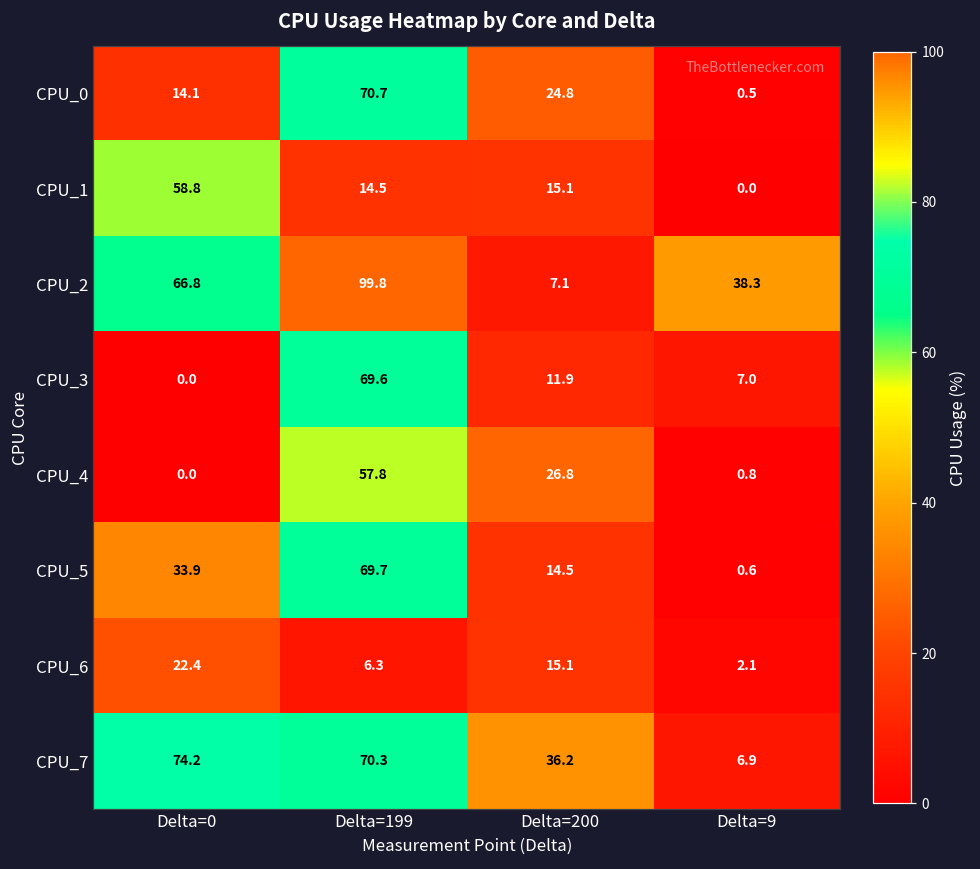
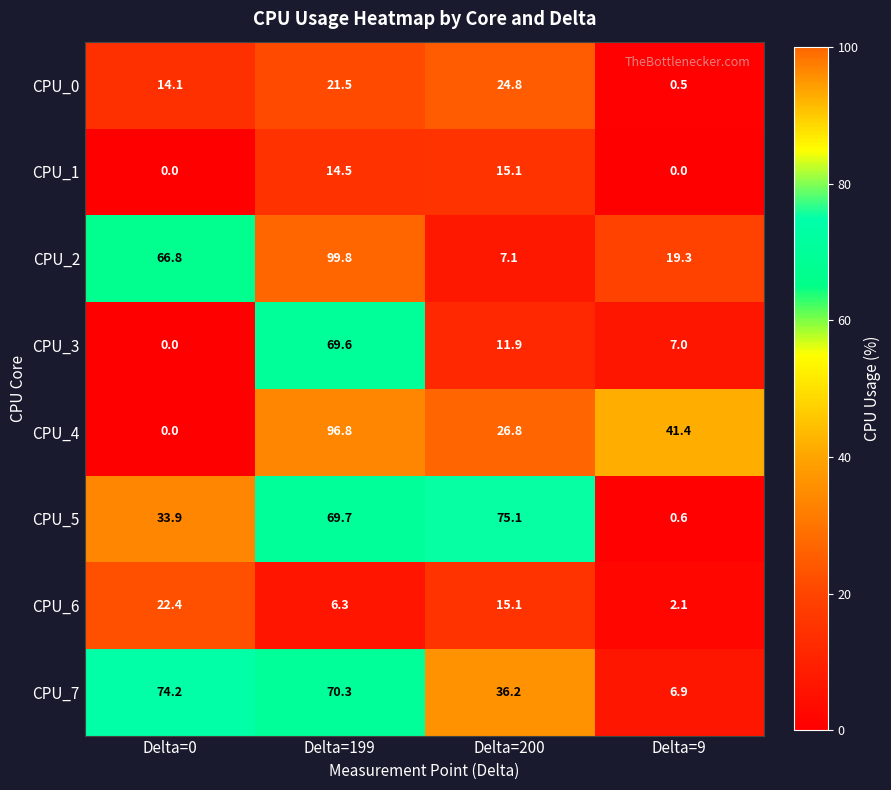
CPU_0, Delta=199: 70.7 -> 21.5
CPU_1, Delta=0: 58.8 -> 0.0
CPU_2, Delta=9: 38.3 -> 19.3
CPU_4, Delta=199: 57.8 -> 96.8
CPU_4, Delta=9: 0.8 -> 41.4
CPU_5, Delta=200: 14.5 -> 75.1
